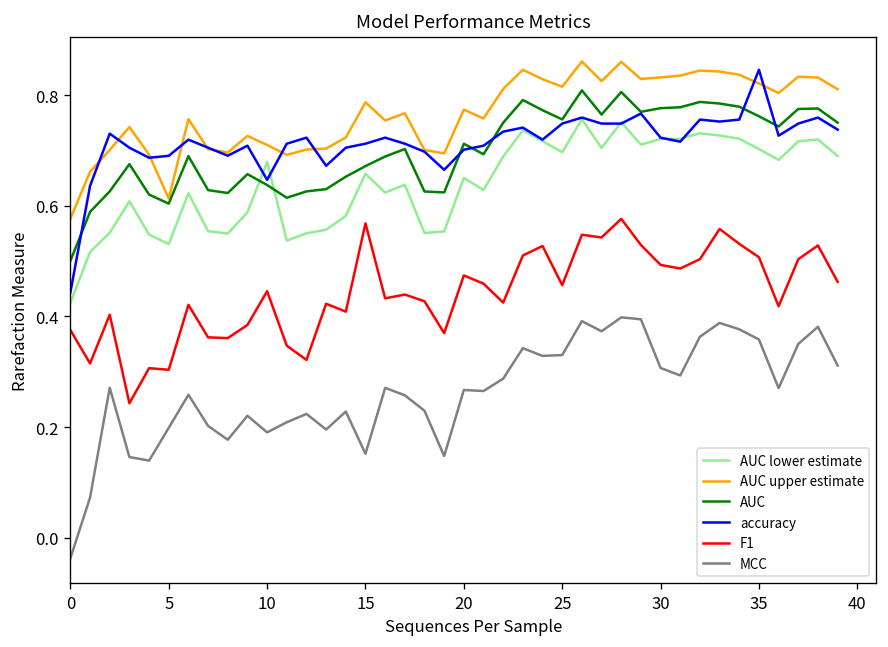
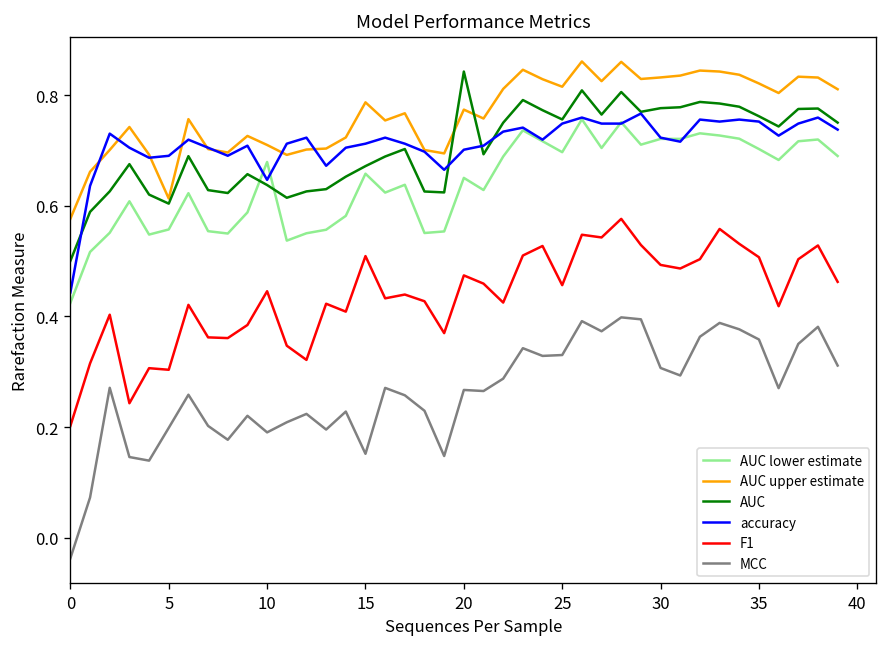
F1, 0: 0.38 -> 0.20
AUC lower estimate, 5: 0.53 -> 0.56
F1, 15: 0.57 -> 0.51
AUC, 20: 0.71 -> 0.84
accuracy, 35: 0.85 -> 0.75
